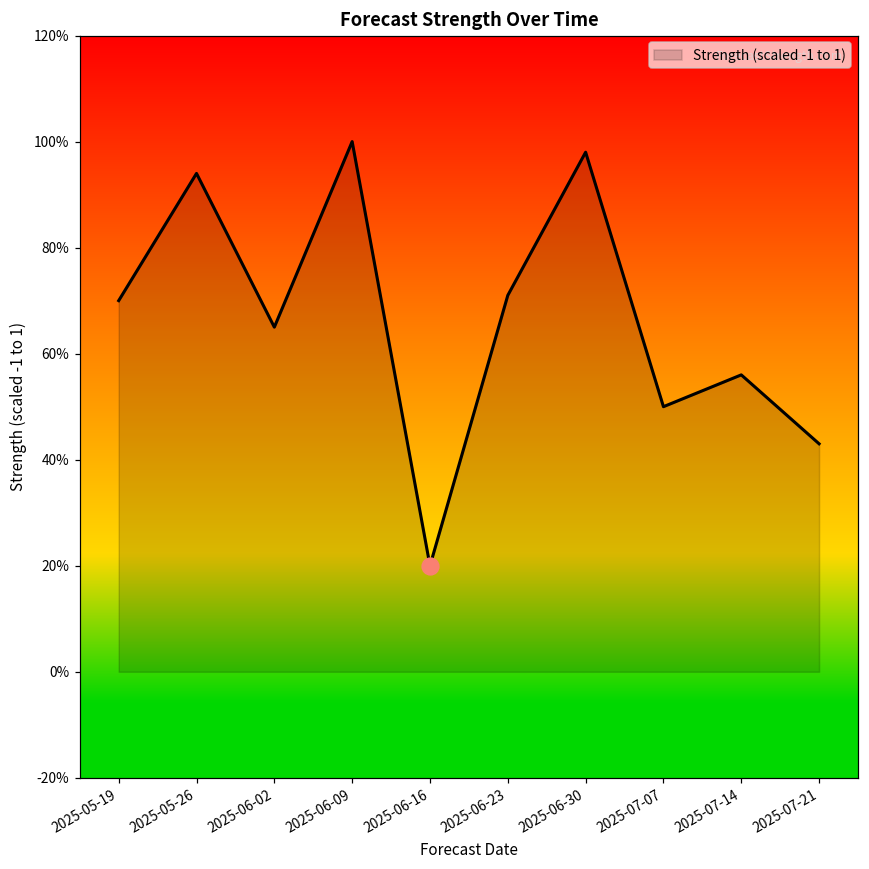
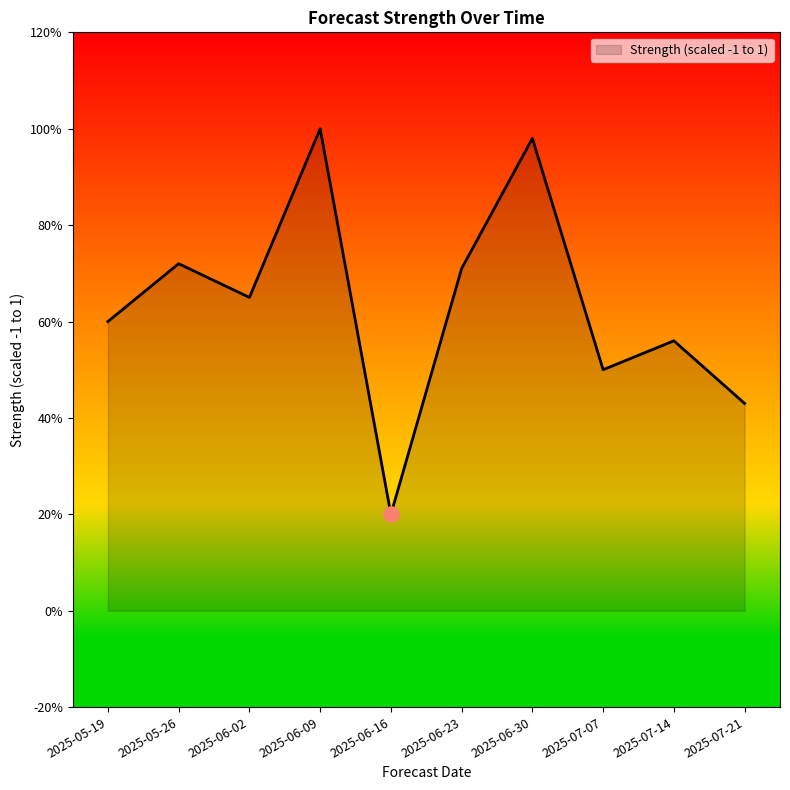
Strength (scaled -1 to 1), 2025-05-19: 70% -> 60%
Strength (scaled -1 to 1), 2025-05-26: 94% -> 72%
